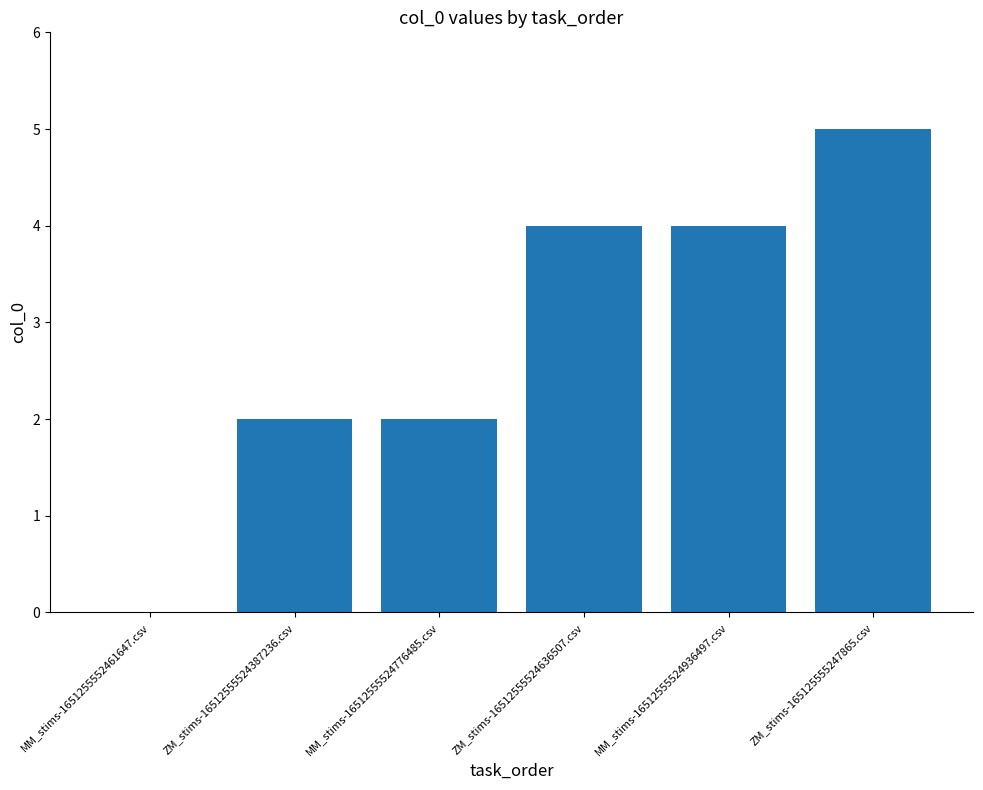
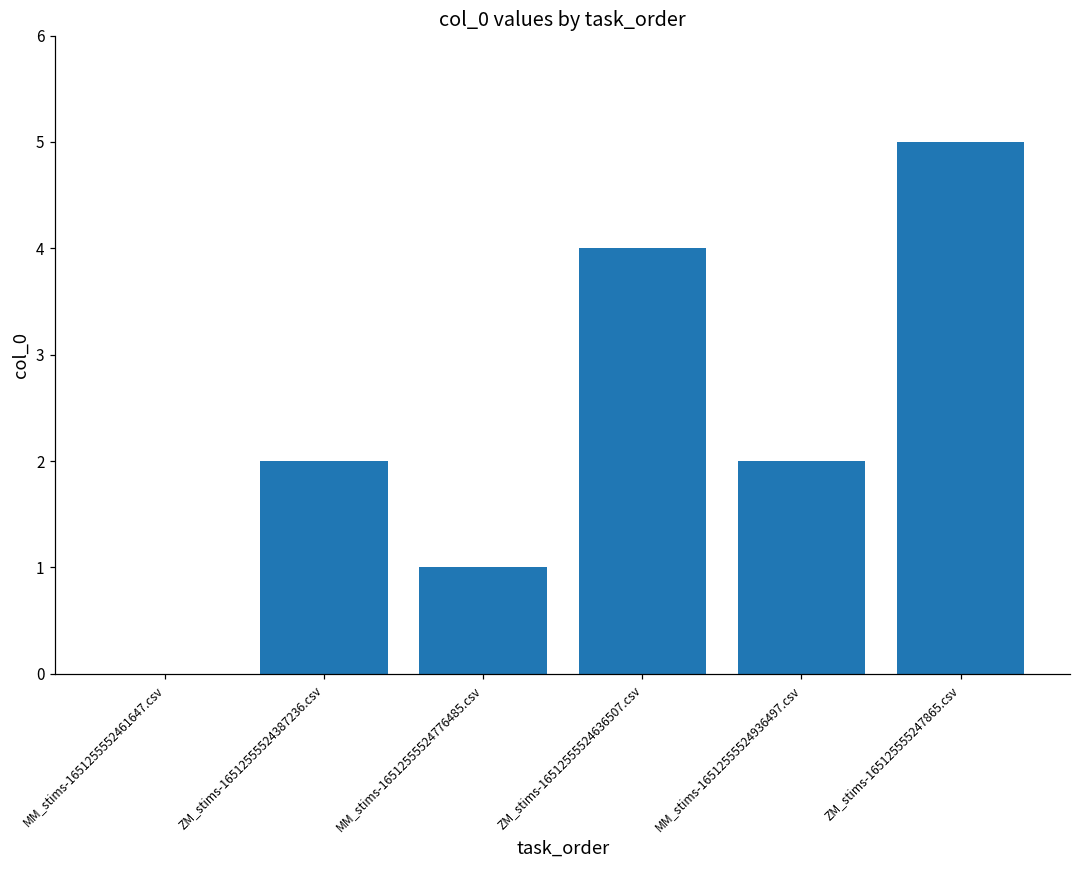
MM_stims-16512555524776485.csv: 2 -> 1
MM_stims-16512555524936497.csv: 4 -> 2
